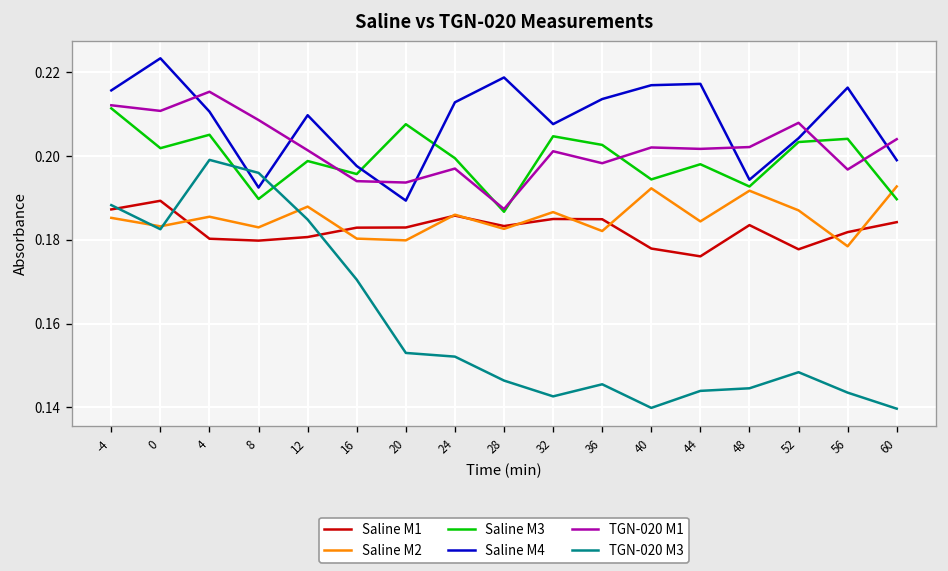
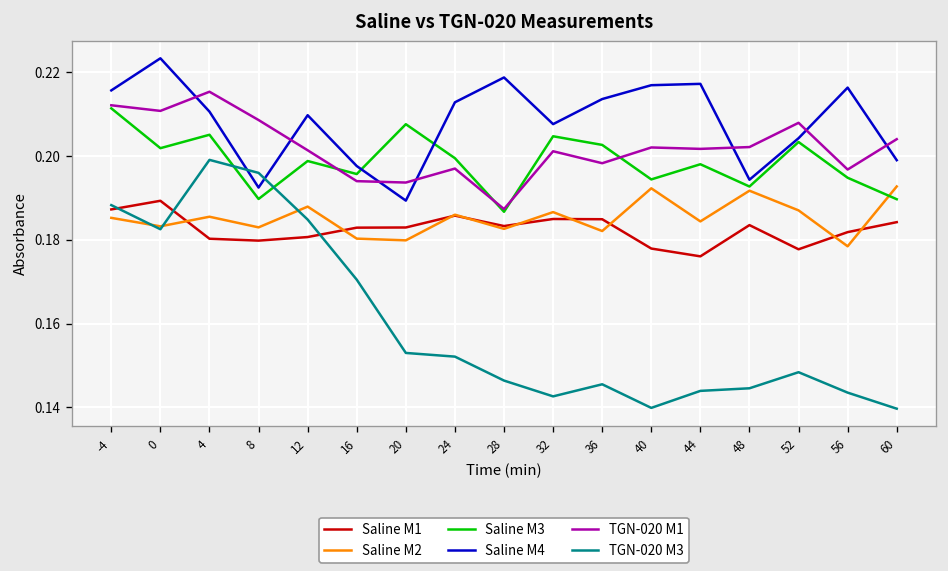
Saline M3, 56: 0.204 -> 0.195
